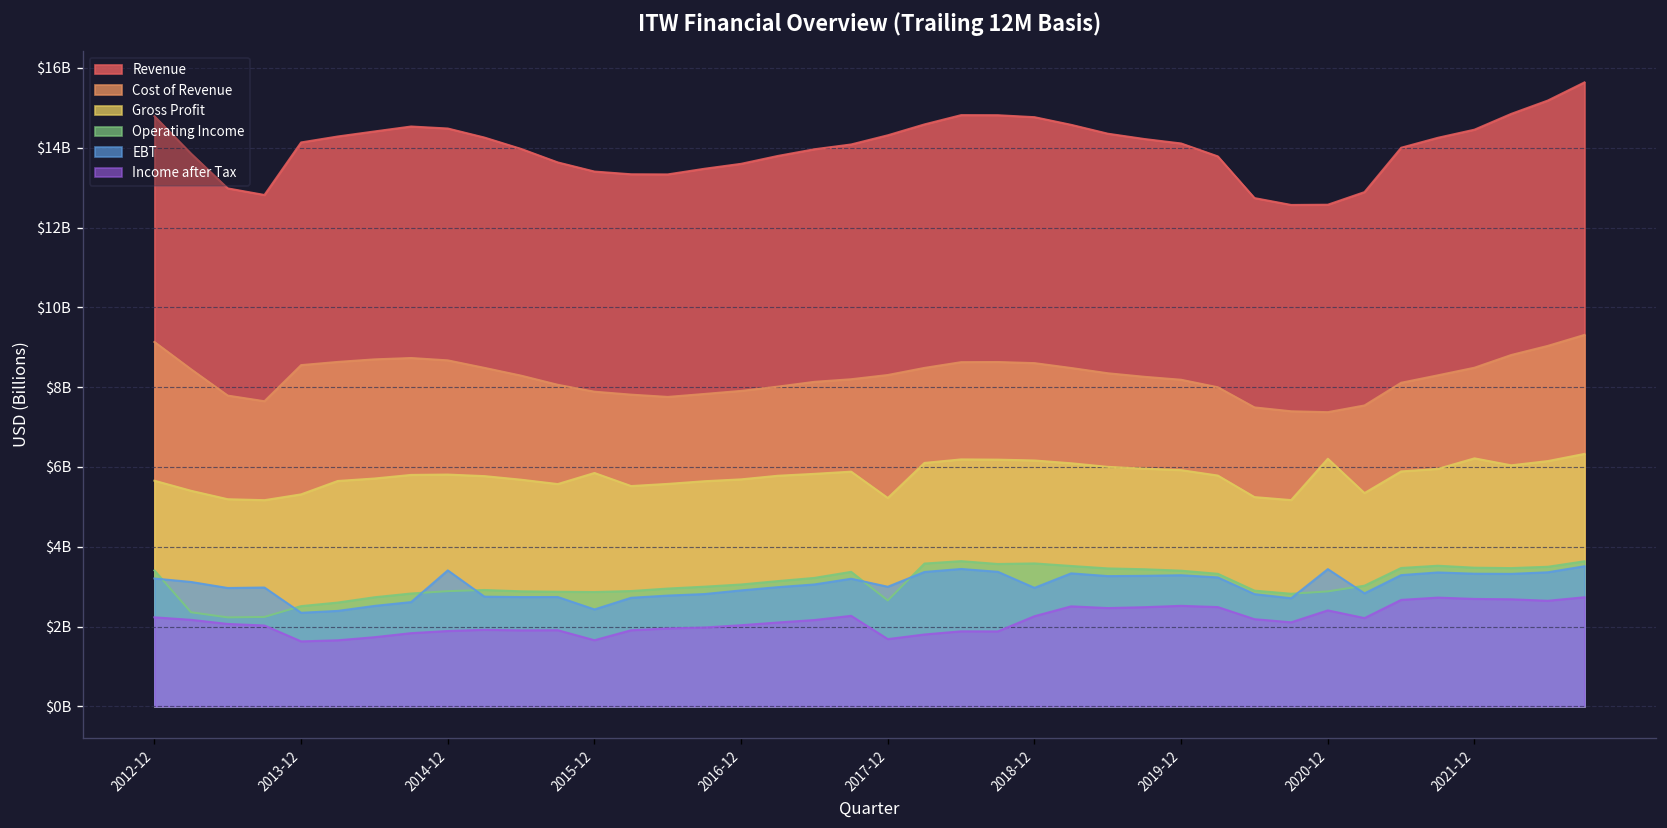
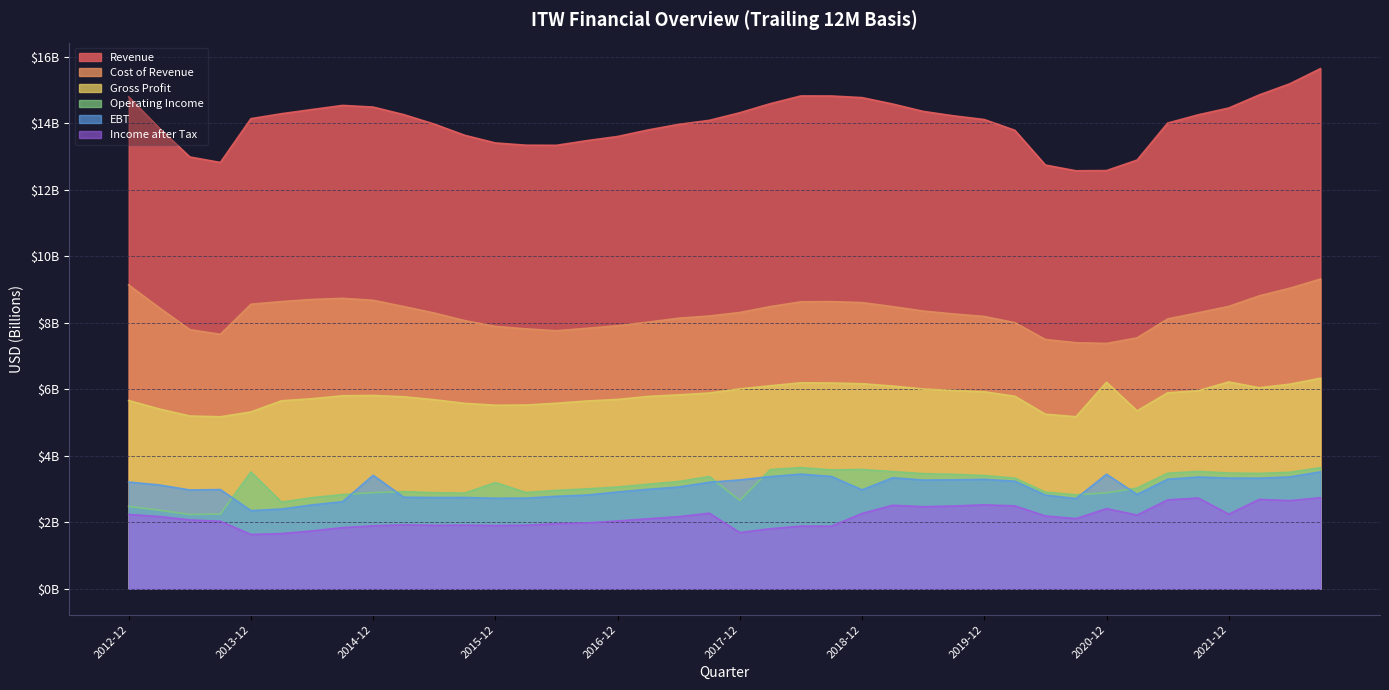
Operating Income, 2012-12: $3400000000 -> $2500000000
Operating Income, 2013-12: $2500000000 -> $3500000000
Gross Profit, 2015-12: $5900000000 -> $5500000000
Operating Income, 2015-12: $2900000000 -> $3200000000
EBT, 2015-12: $2400000000 -> $2700000000
Income after Tax, 2015-12: $1700000000 -> $1900000000
Gross Profit, 2017-12: $5200000000 -> $6000000000
EBT, 2017-12: $3000000000 -> $3300000000
Income after Tax, 2021-12: $2700000000 -> $2200000000
